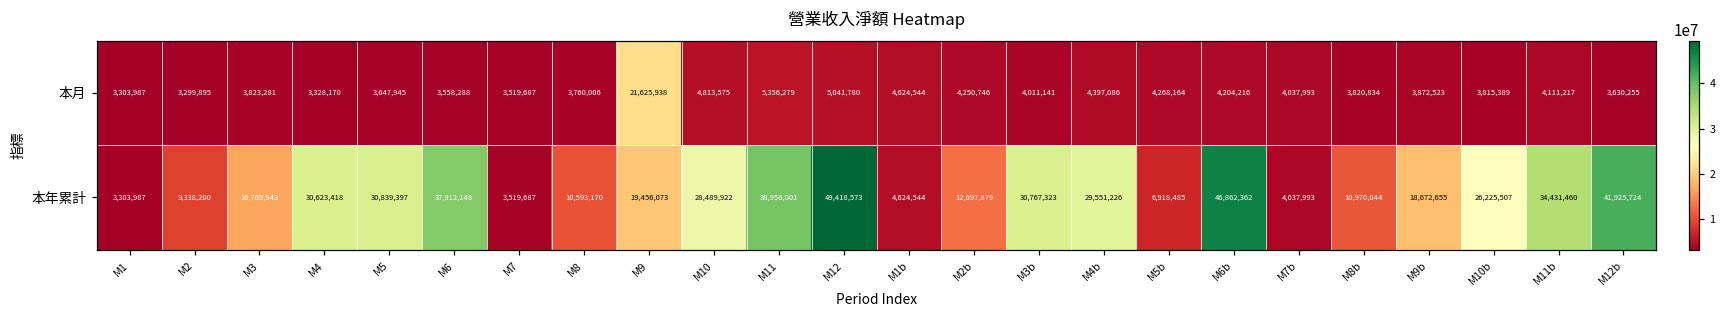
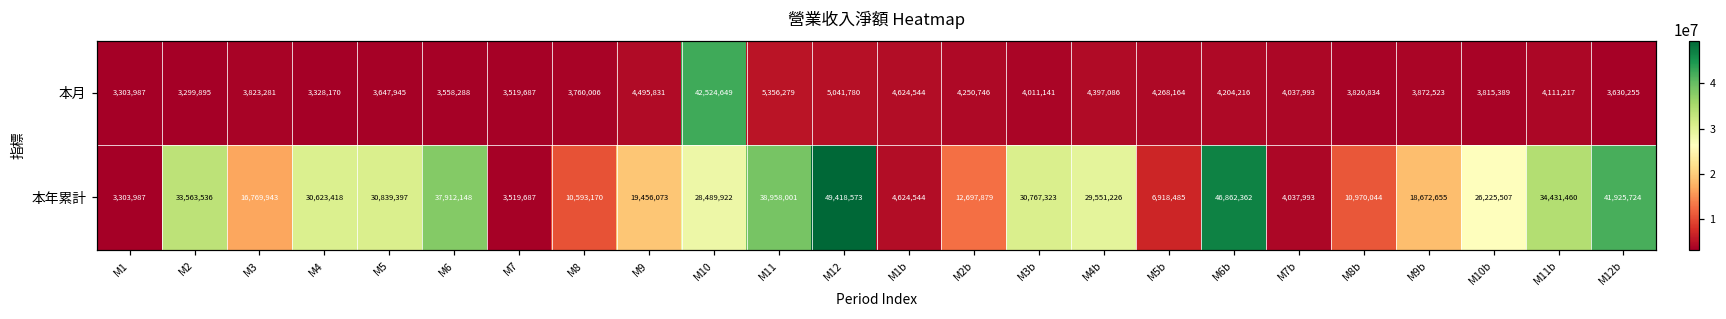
本月, M9: 21,625,938 -> 4,495,831
本月, M10: 4,813,575 -> 42,524,649
本年累計, M2: 9,338,200 -> 33,563,536
